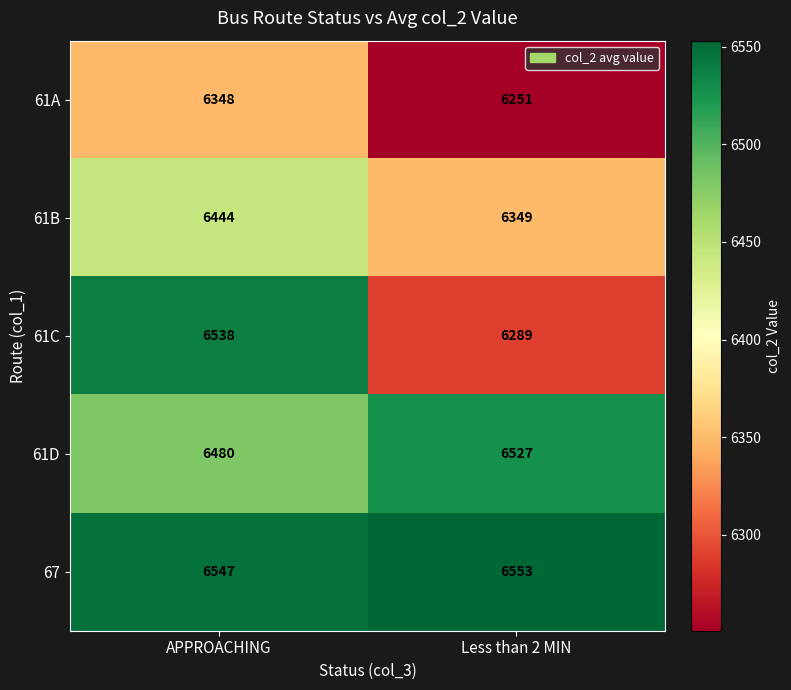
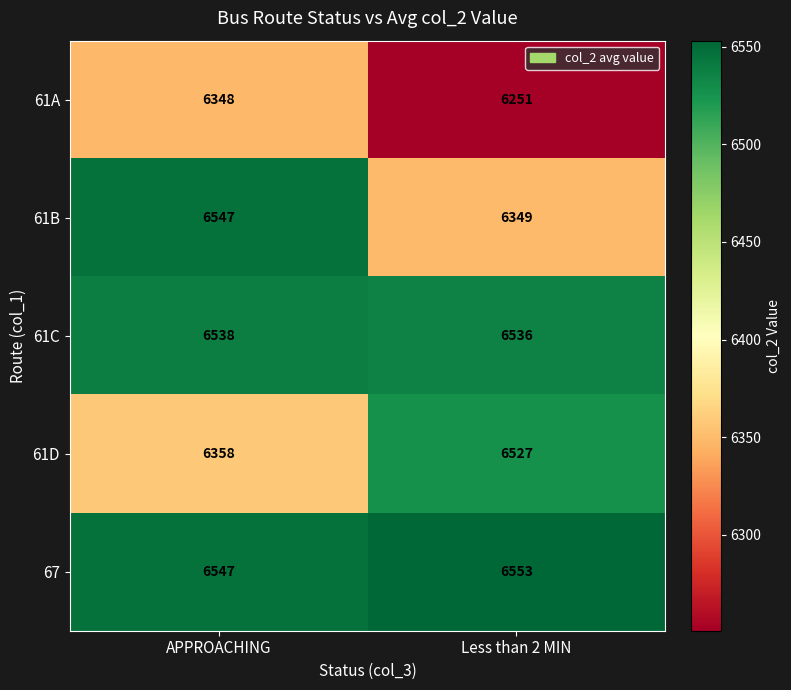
61B, APPROACHING: 6444 -> 6547
61C, Less than 2 MIN: 6289 -> 6536
61D, APPROACHING: 6480 -> 6358
